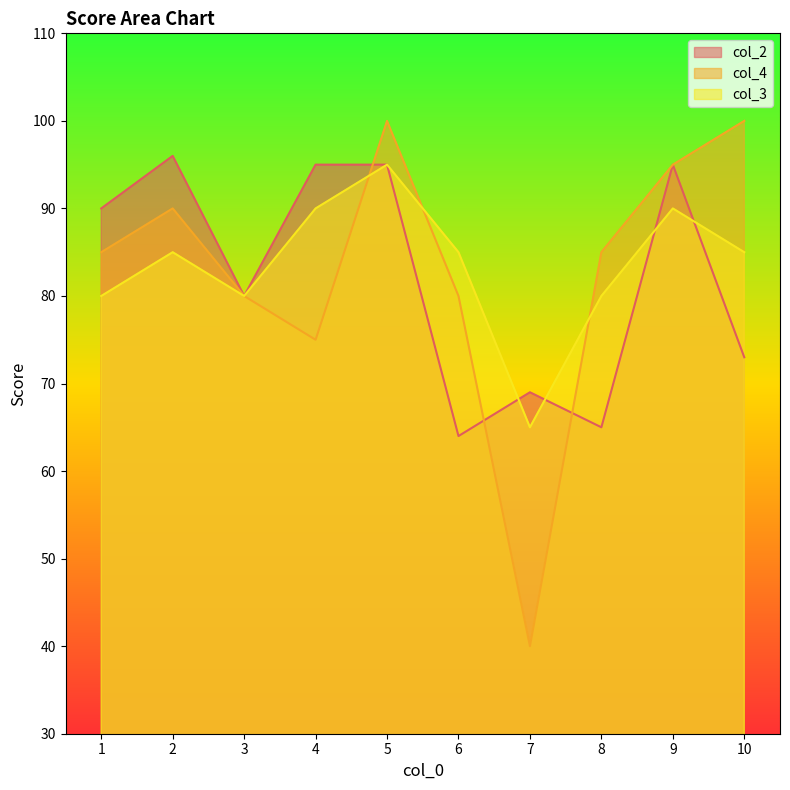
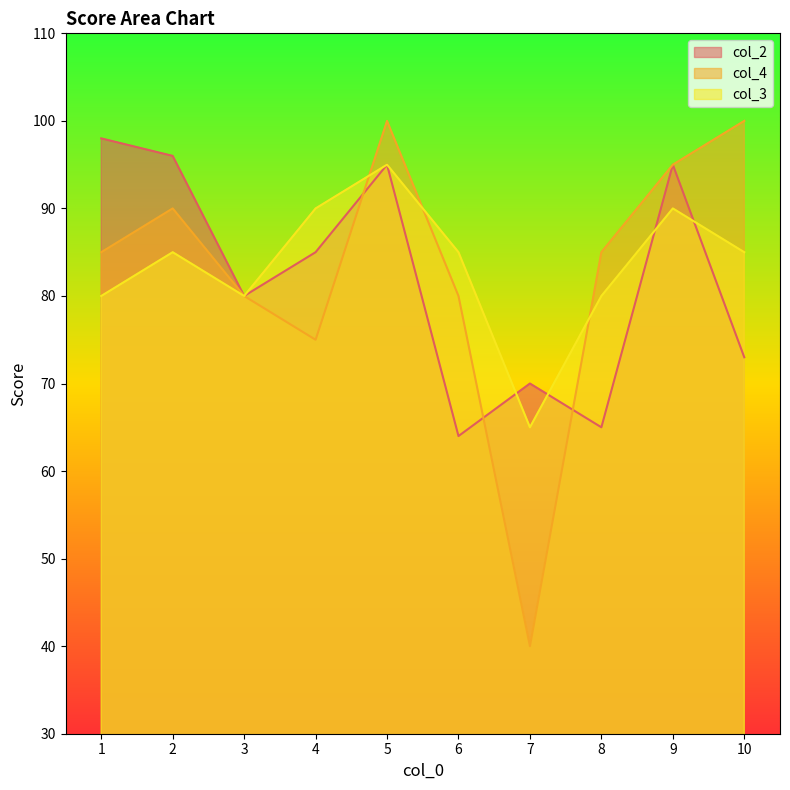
col_2, 1: 90 -> 98
col_2, 4: 95 -> 85
col_2, 7: 69 -> 70
